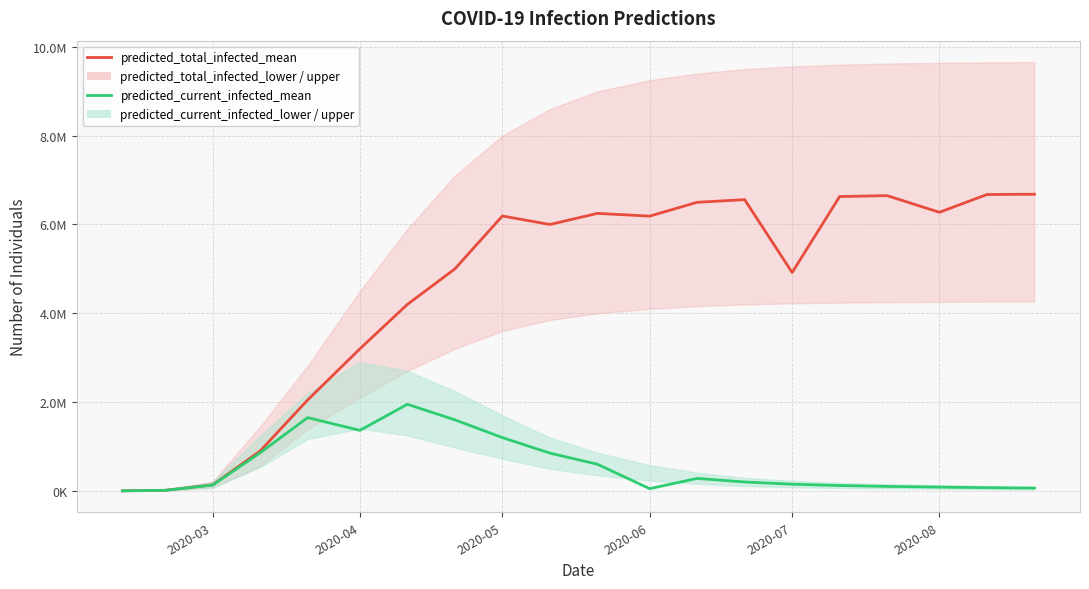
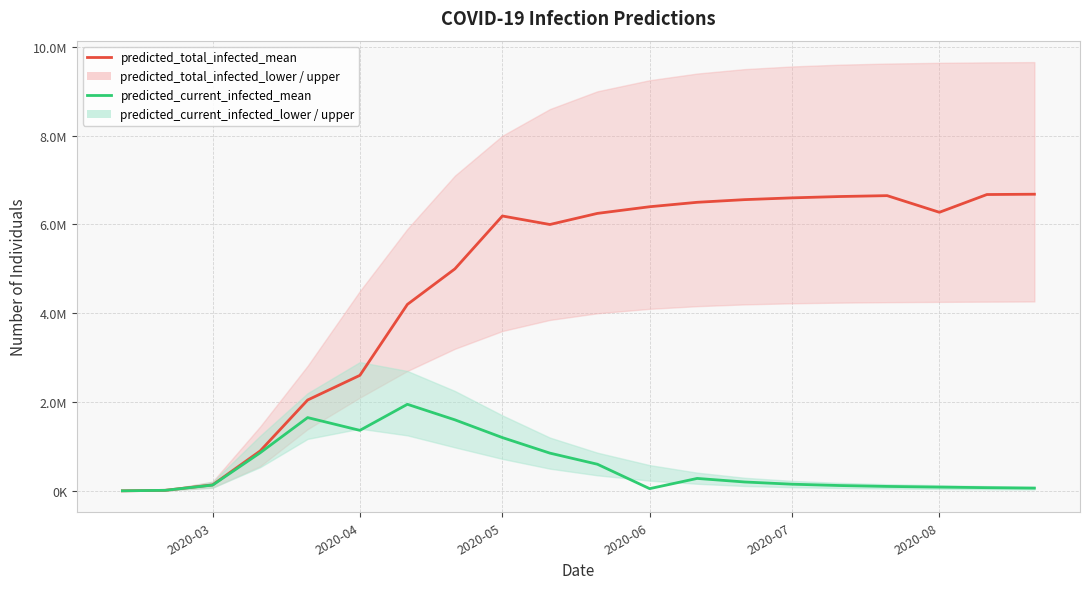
predicted_total_infected_mean, 2020-04: 3200000 -> 2600000
predicted_total_infected_mean, 2020-06: 6200000 -> 6400000
predicted_total_infected_mean, 2020-07: 4900000 -> 6600000
